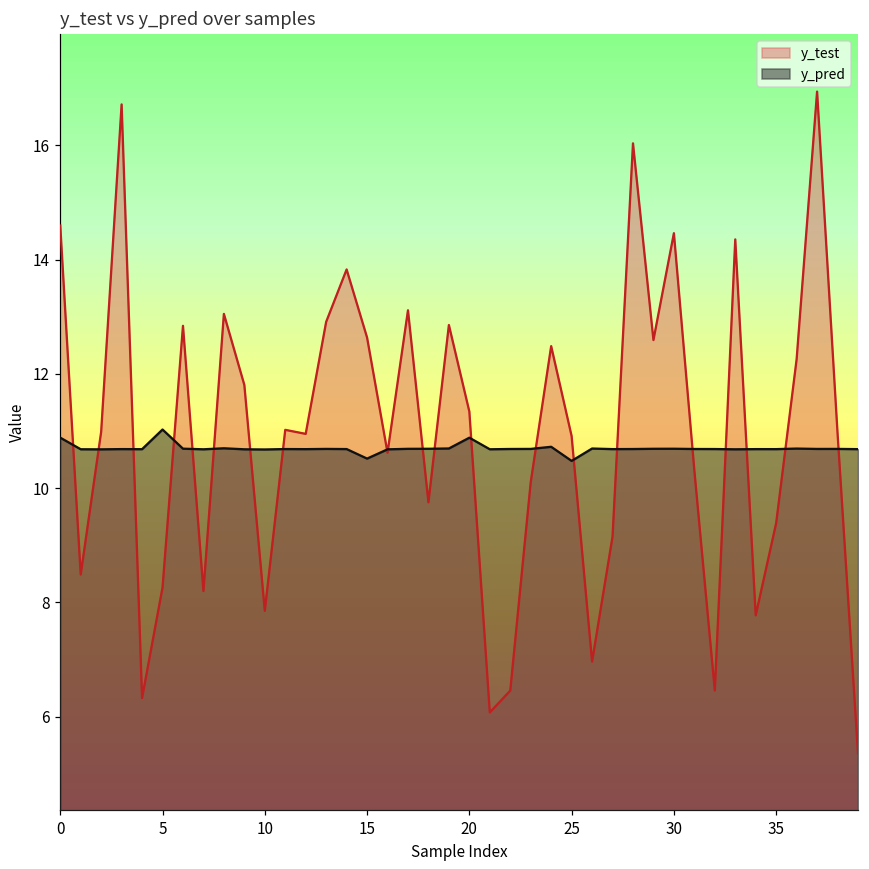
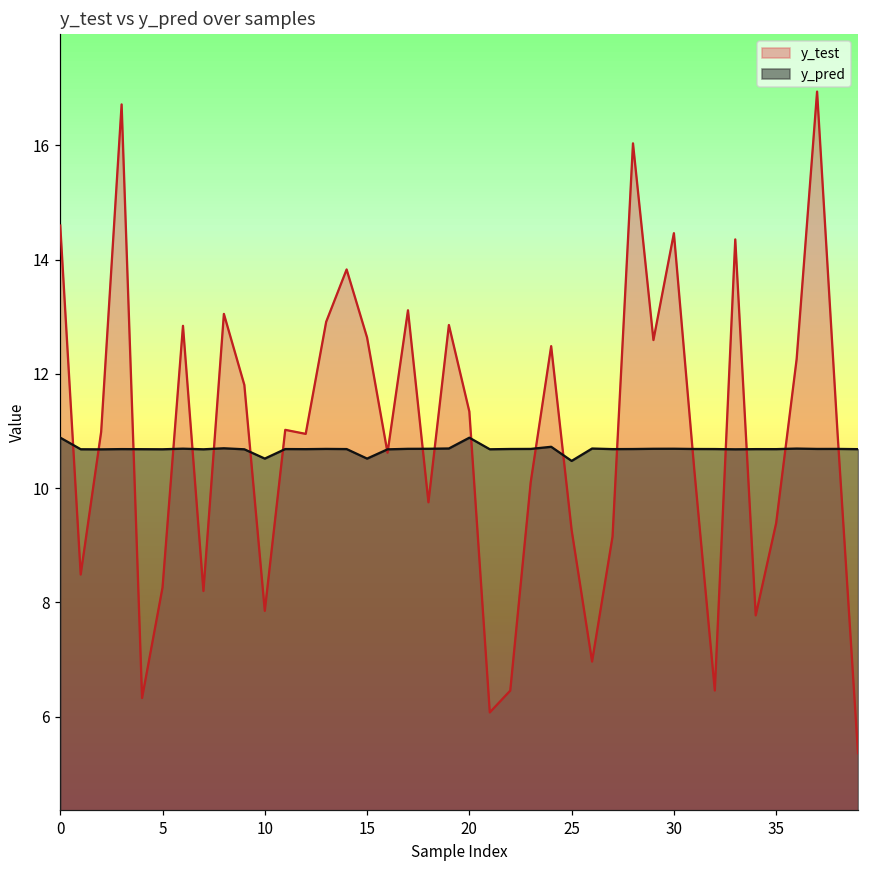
y_pred, 5: 11.0 -> 10.7
y_pred, 10: 10.7 -> 10.5
y_test, 25: 10.9 -> 9.3
